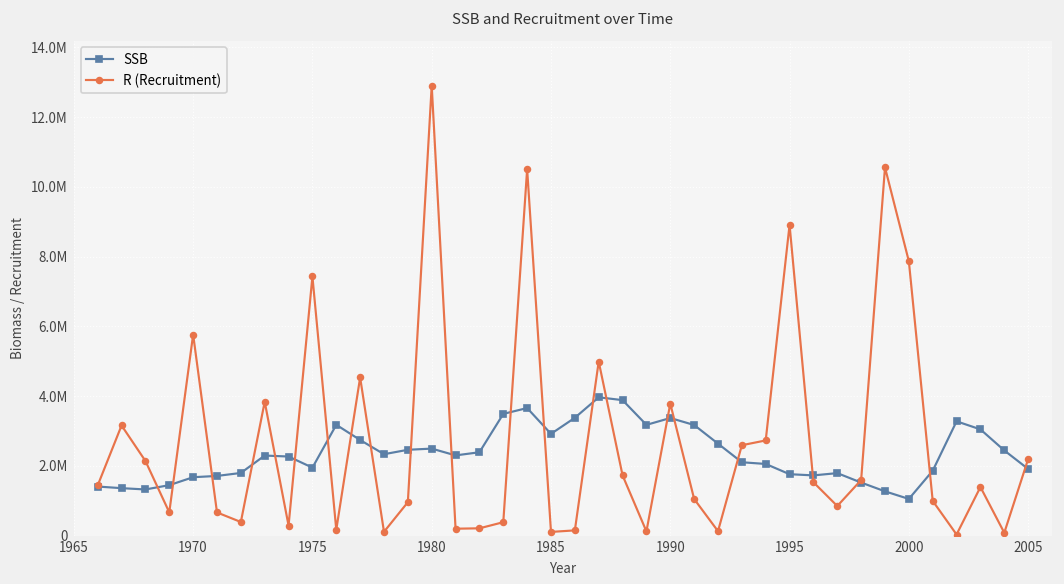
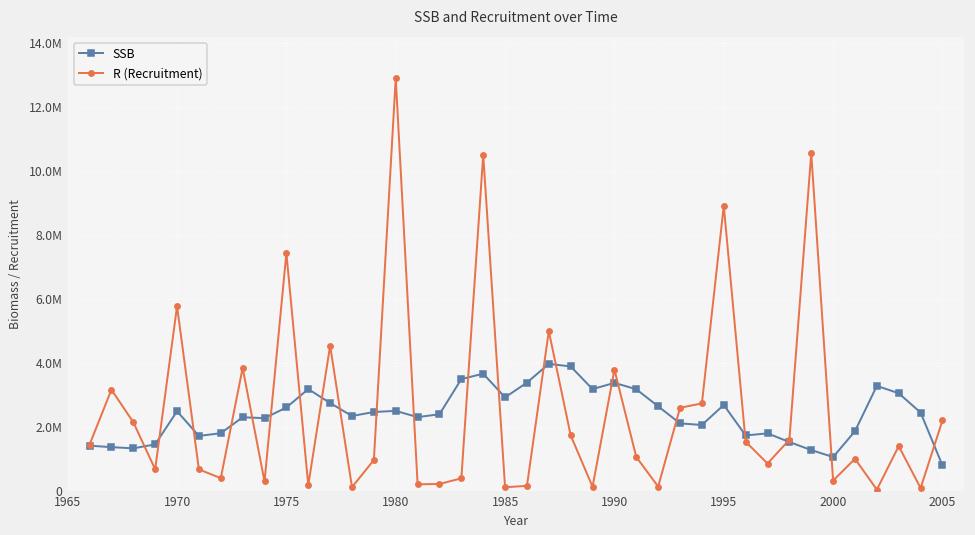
SSB, 1970: 1700000 -> 2500000
SSB, 1975: 1900000 -> 2600000
SSB, 1995: 1800000 -> 2700000
R (Recruitment), 2000: 7900000 -> 300000
SSB, 2005: 1900000 -> 800000
